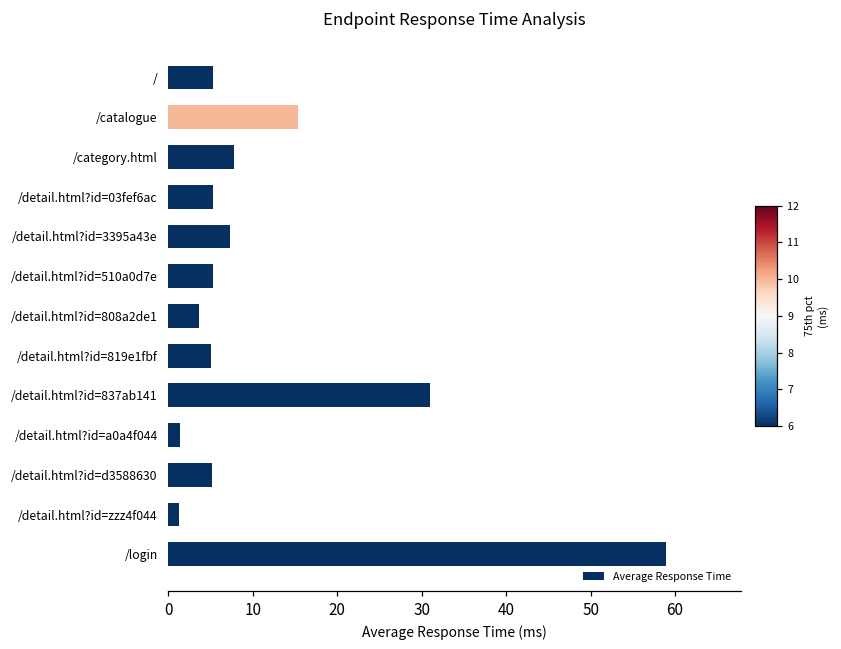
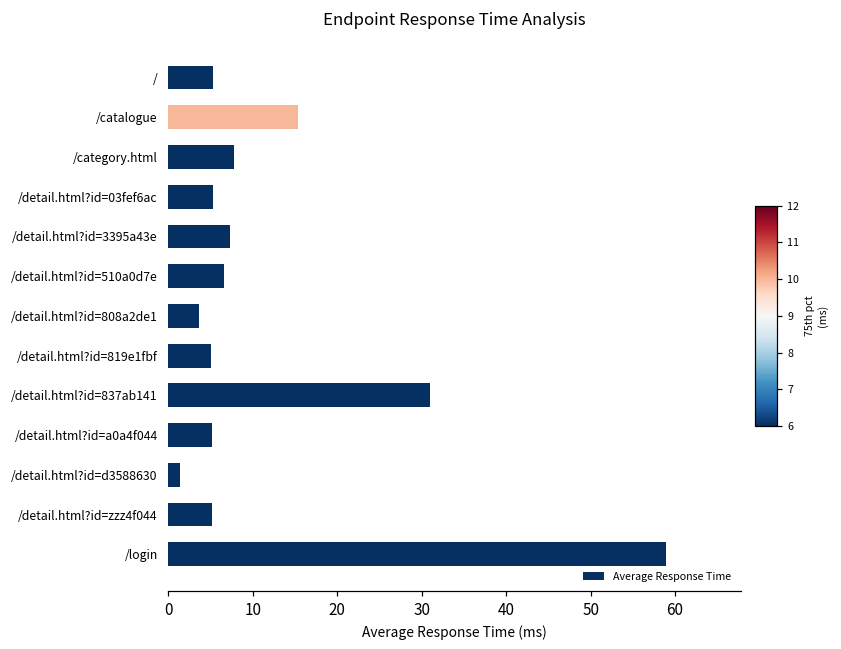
/detail.html?id=510a0d7e: 5 -> 7
/detail.html?id=a0a4f044: 1 -> 5
/detail.html?id=d3588630: 5 -> 1
/detail.html?id=zzz4f044: 1 -> 5
